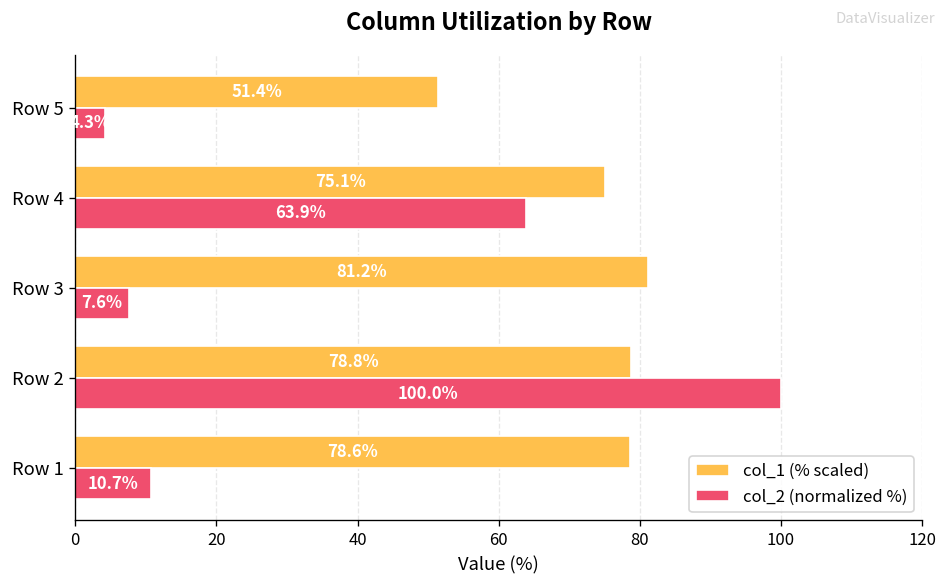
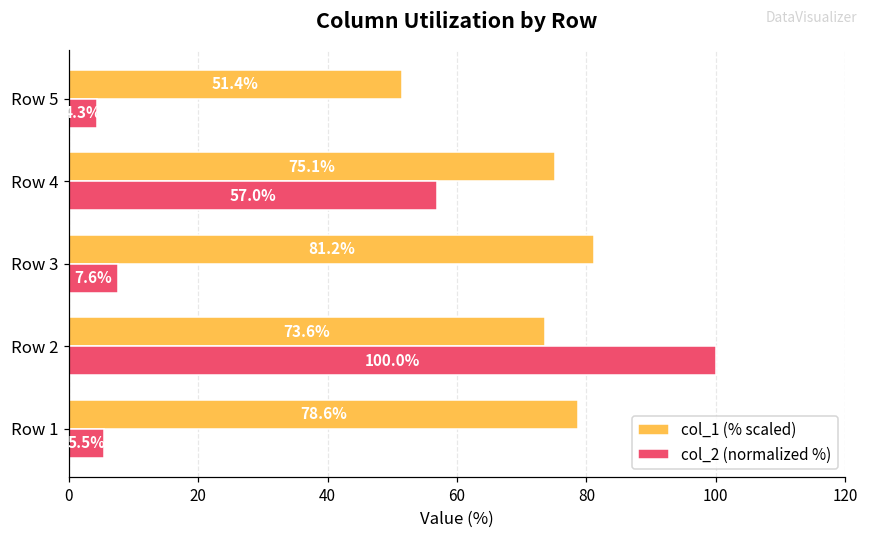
col_2 (normalized %), Row 4: 63.9% -> 57.0%
col_1 (% scaled), Row 2: 78.8% -> 73.6%
col_2 (normalized %), Row 1: 10.7% -> 5.5%
